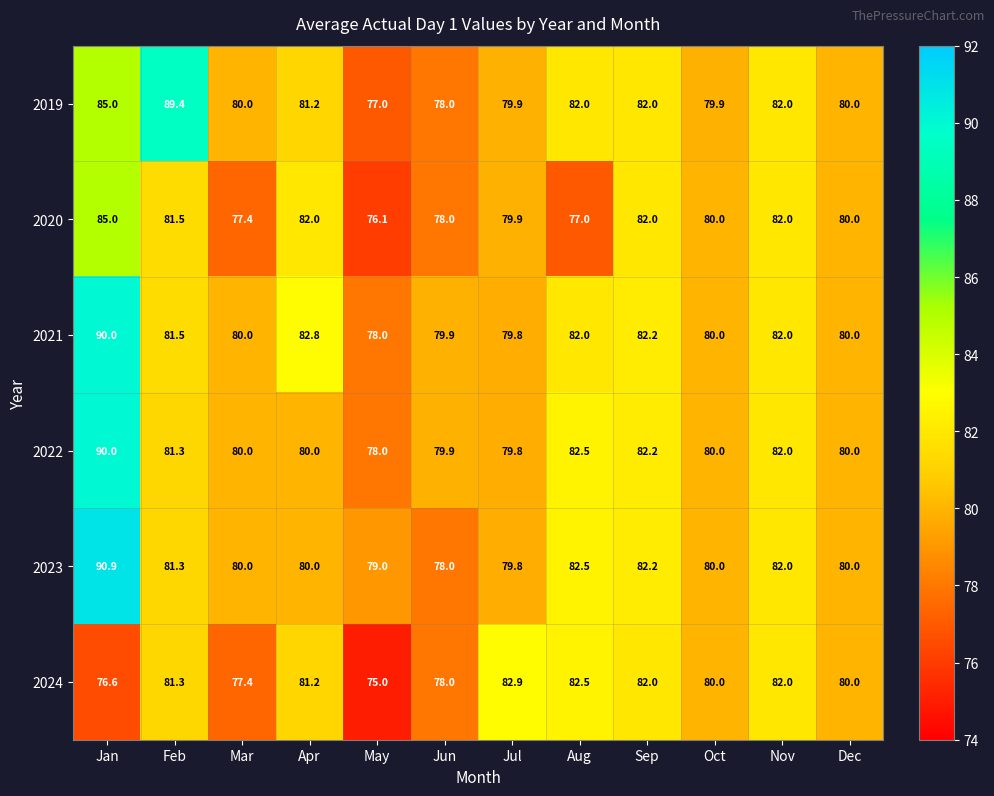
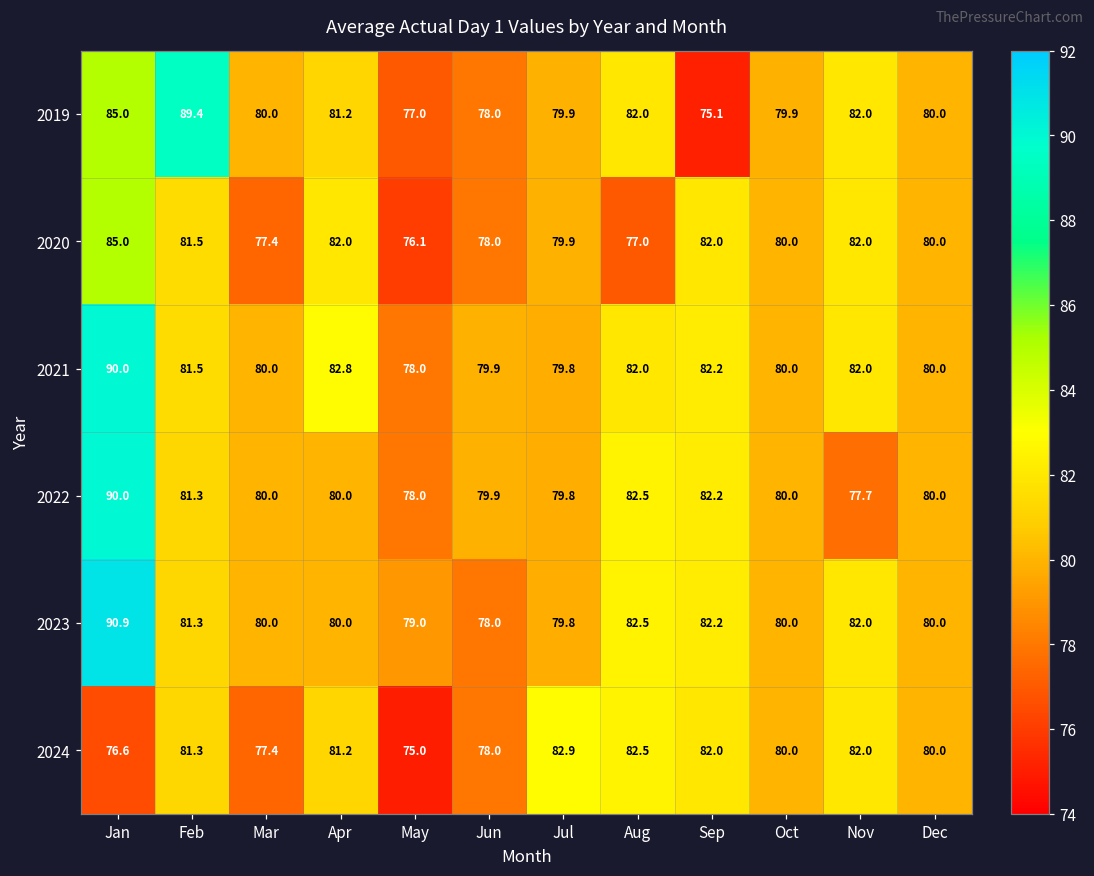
2019, Sep: 82.0 -> 75.1
2022, Nov: 82.0 -> 77.7
